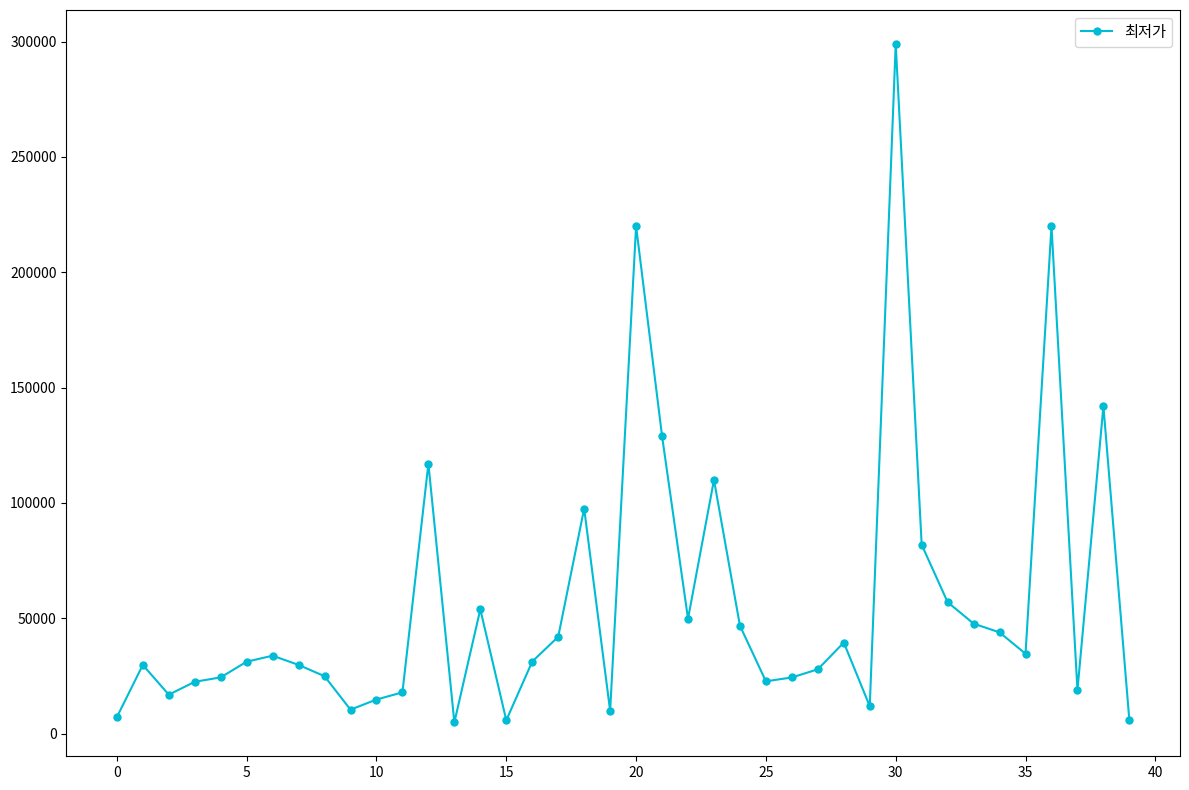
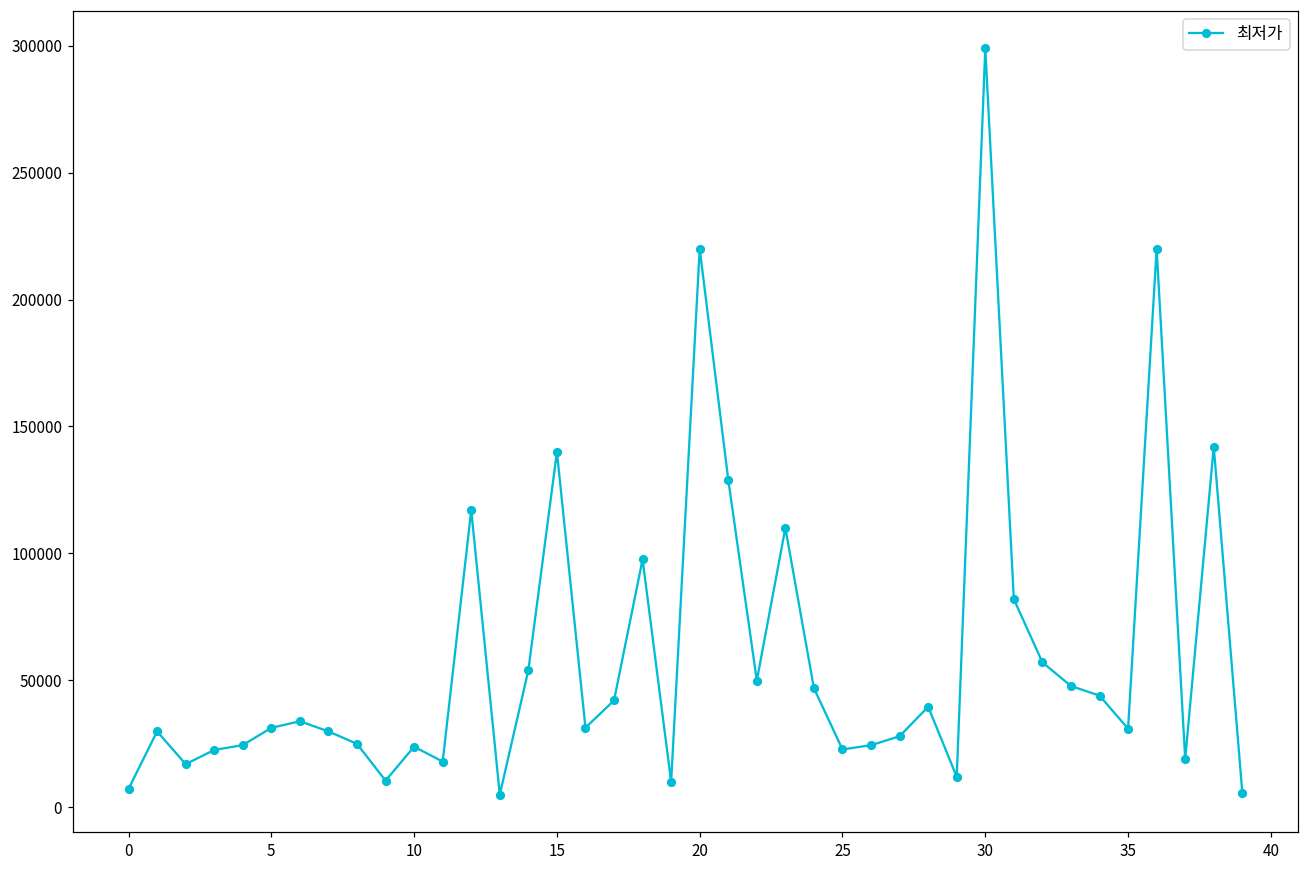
10: 15000 -> 24000
15: 6000 -> 140000
35: 35000 -> 31000
